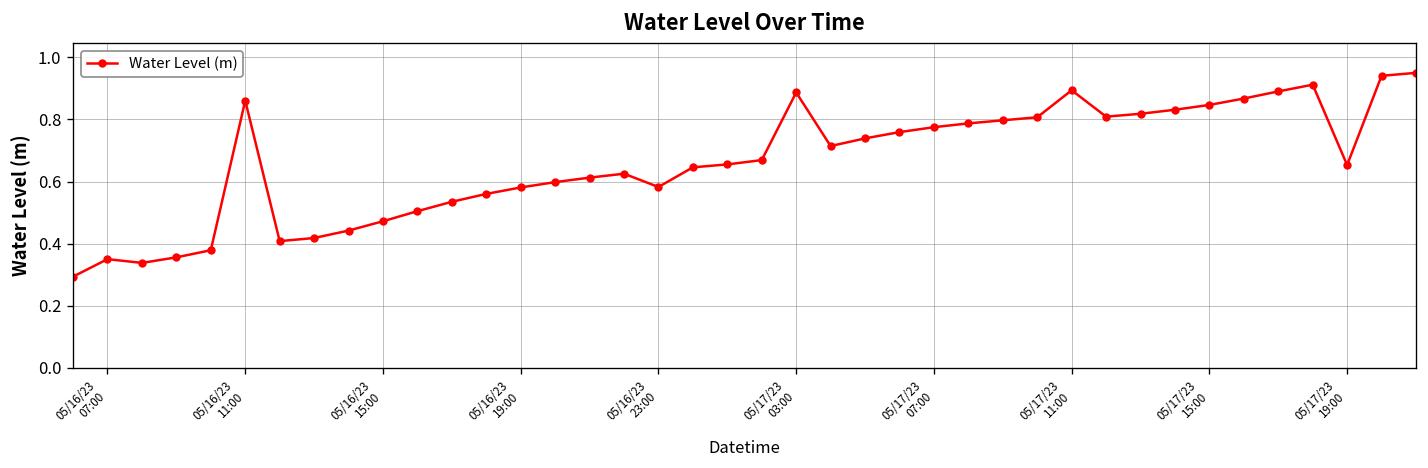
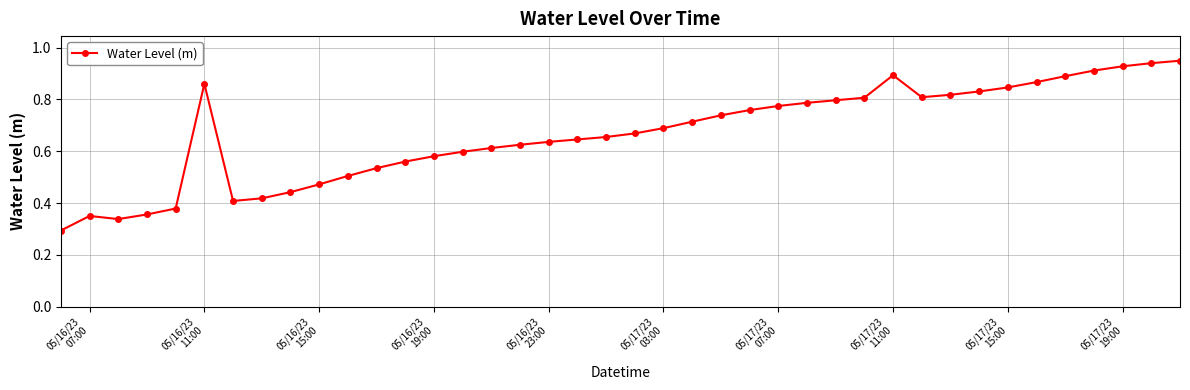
05/16/23 23:00: 0.58 -> 0.64
05/17/23 03:00: 0.89 -> 0.69
05/17/23 19:00: 0.65 -> 0.93
